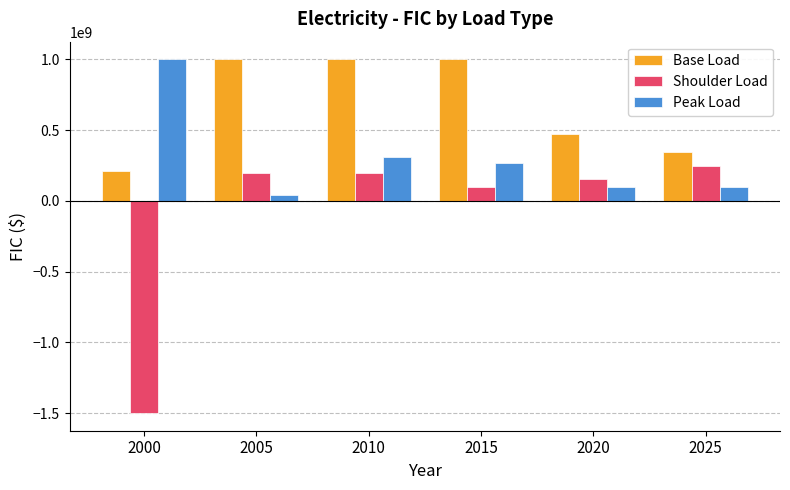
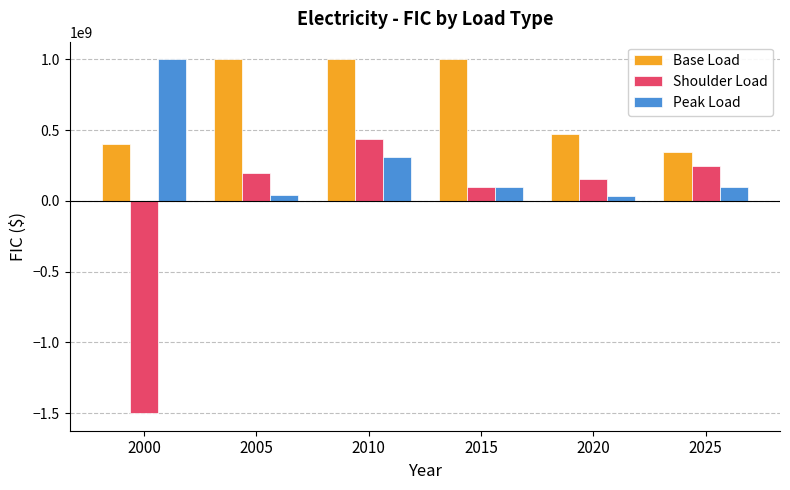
Base Load, 2000: 210000000 -> 400000000
Shoulder Load, 2010: 200000000 -> 440000000
Peak Load, 2015: 270000000 -> 100000000
Peak Load, 2020: 100000000 -> 30000000
